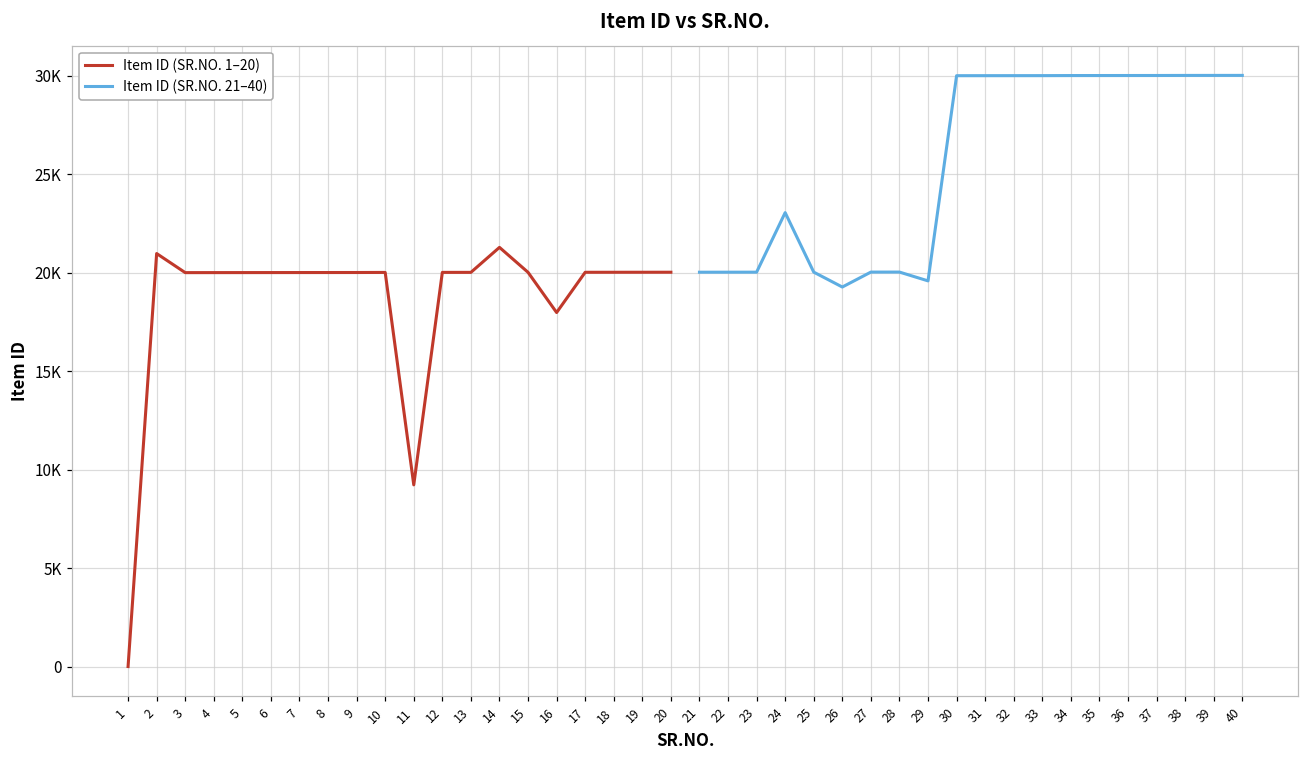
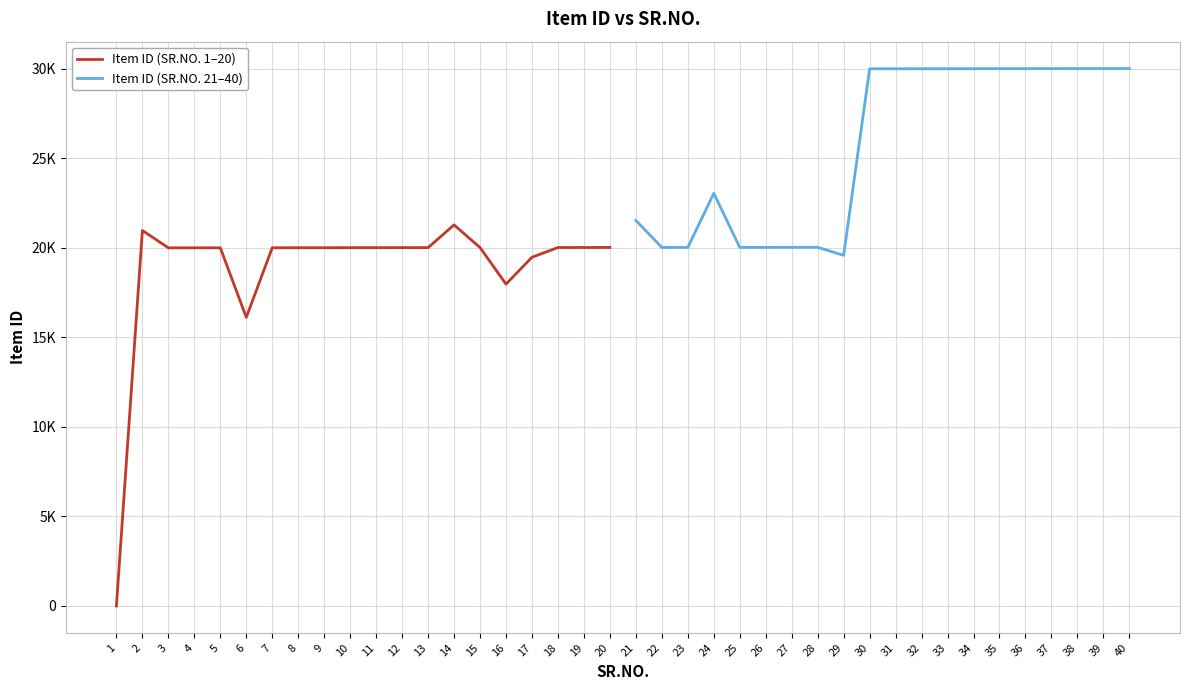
Item ID (SR.NO. 1–20), 6: 20000 -> 16100
Item ID (SR.NO. 1–20), 11: 9200 -> 20000
Item ID (SR.NO. 1–20), 17: 20000 -> 19500
Item ID (SR.NO. 21–40), 21: 20000 -> 21500
Item ID (SR.NO. 21–40), 26: 19300 -> 20000
